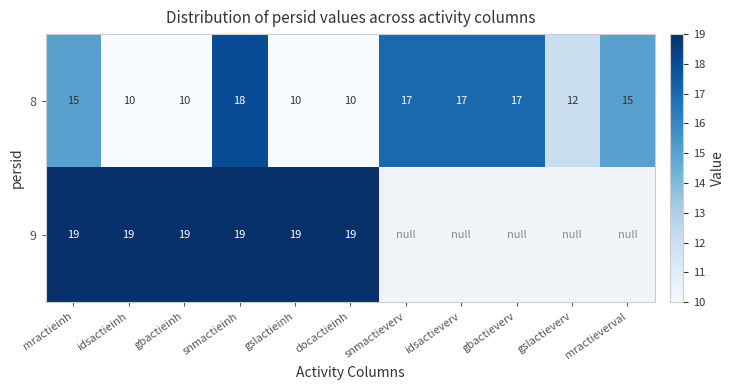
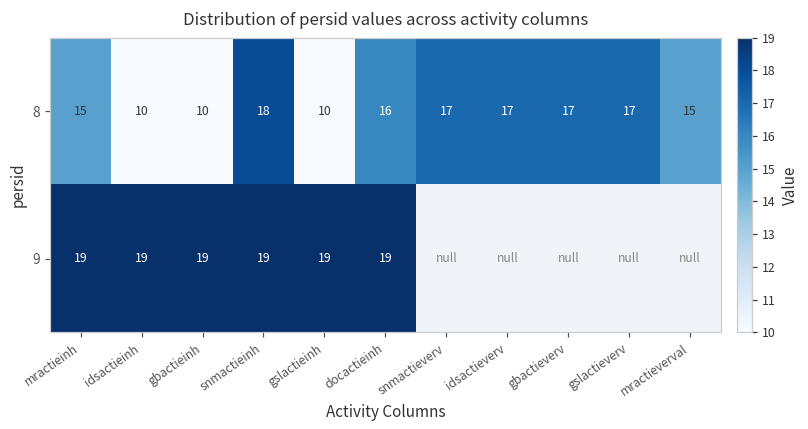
8, docactieinh: 10 -> 16
8, gslactieverv: 12 -> 17
